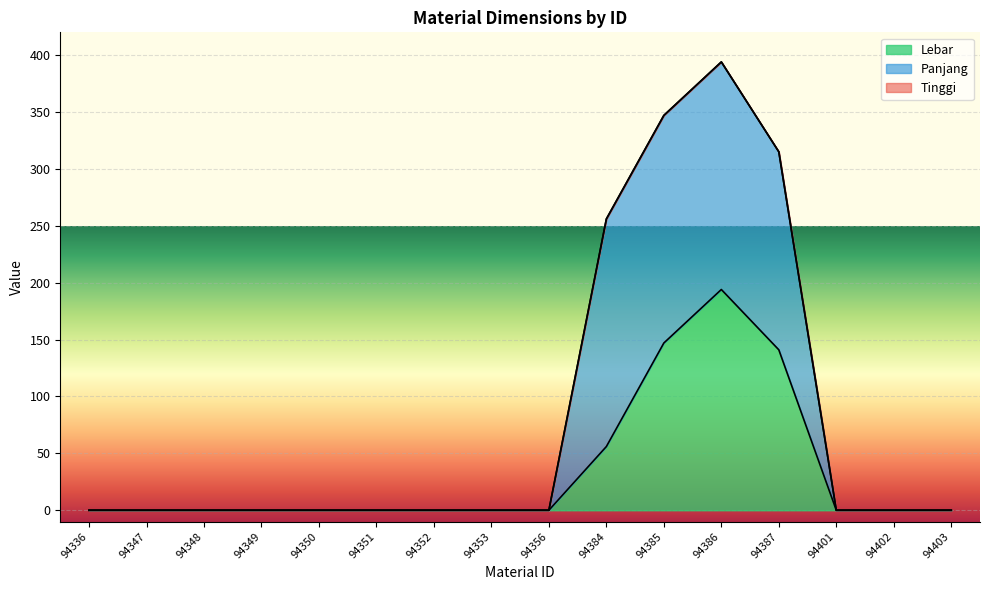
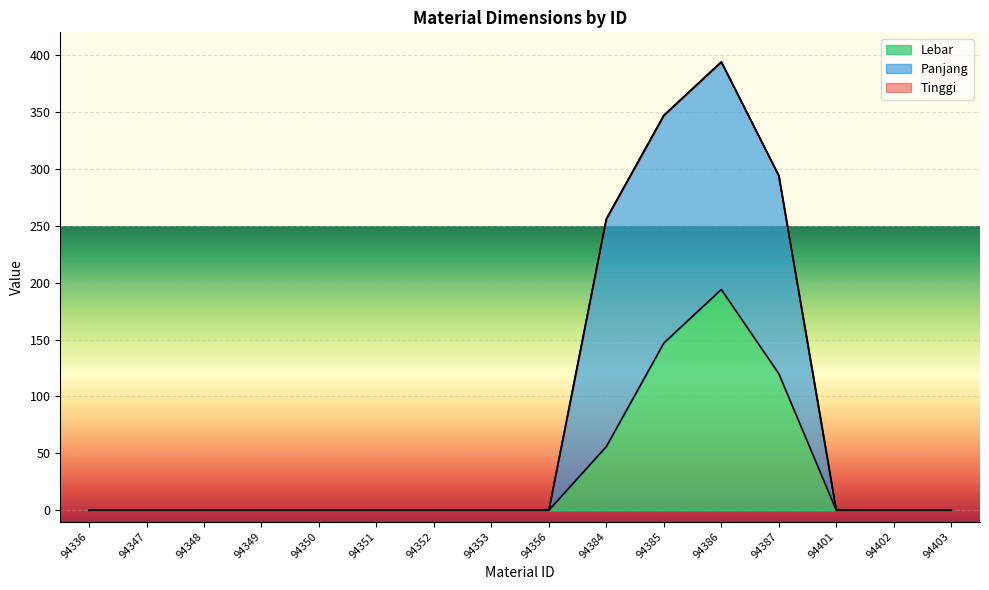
Lebar, 94387: 141 -> 120
